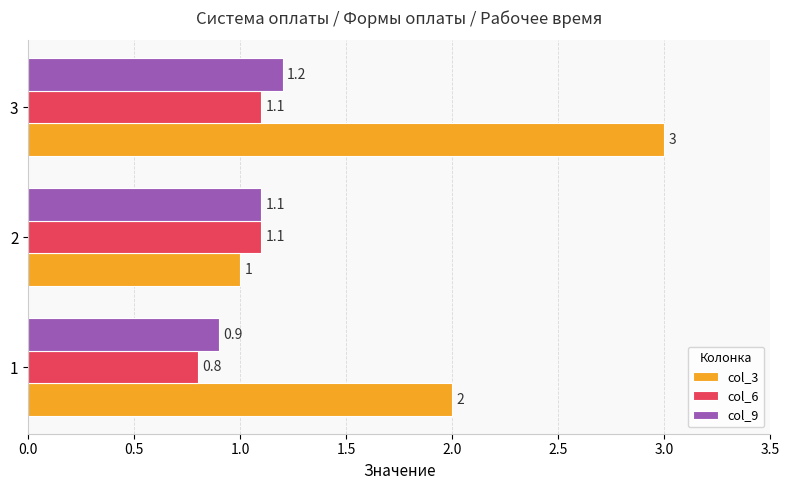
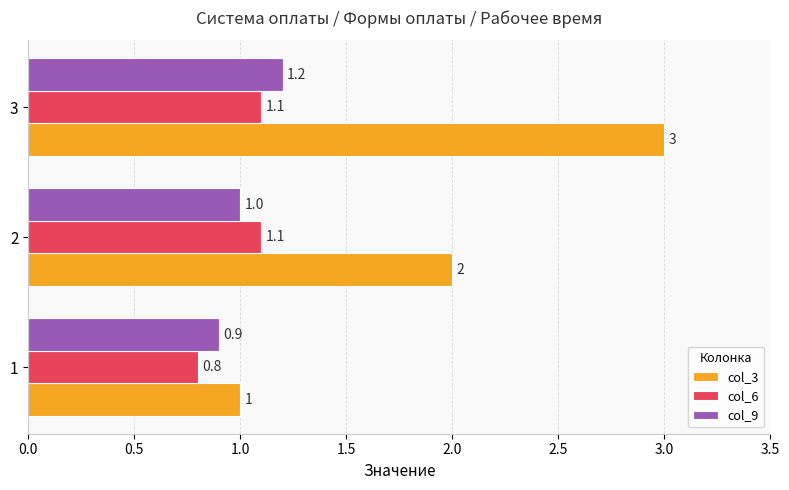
col_9, 2: 1.1 -> 1.0
col_3, 2: 1 -> 2
col_3, 1: 2 -> 1
